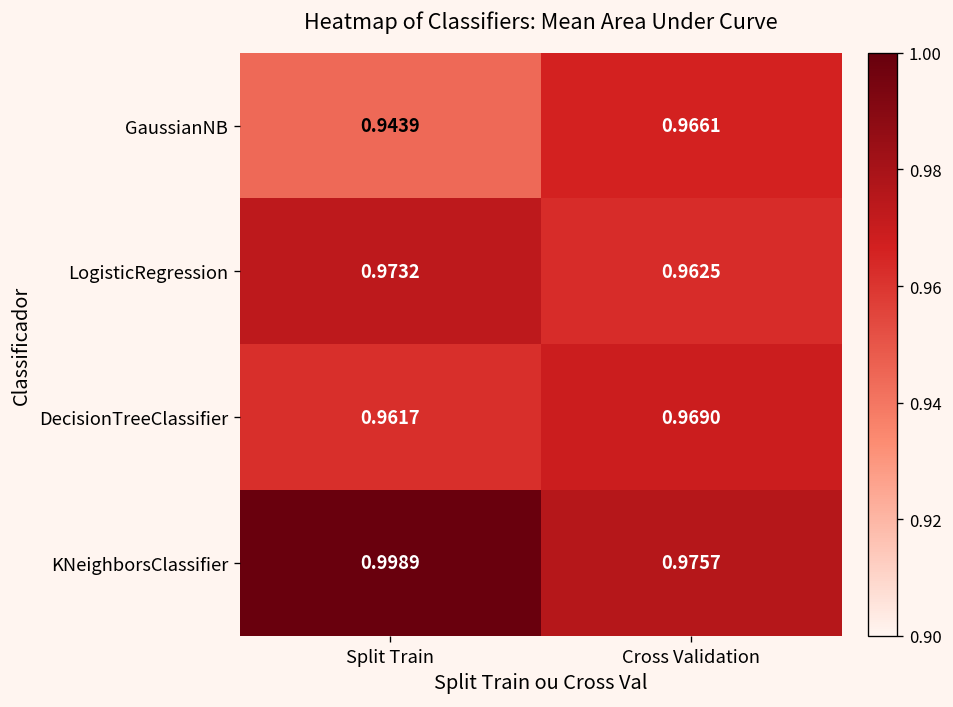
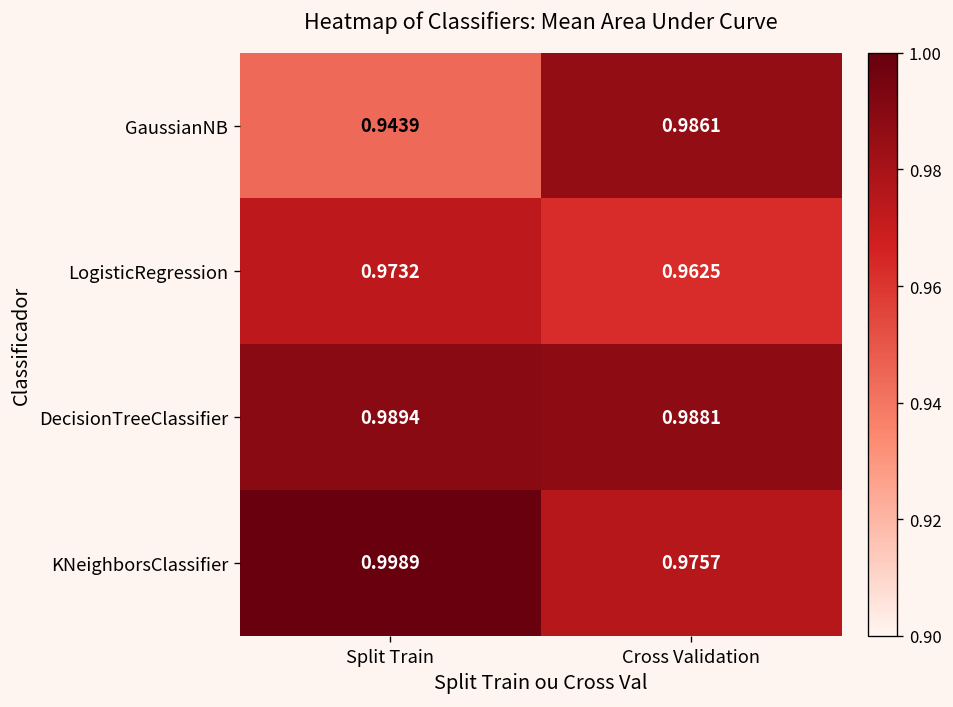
GaussianNB, Cross Validation: 0.9661 -> 0.9861
DecisionTreeClassifier, Split Train: 0.9617 -> 0.9894
DecisionTreeClassifier, Cross Validation: 0.9690 -> 0.9881
